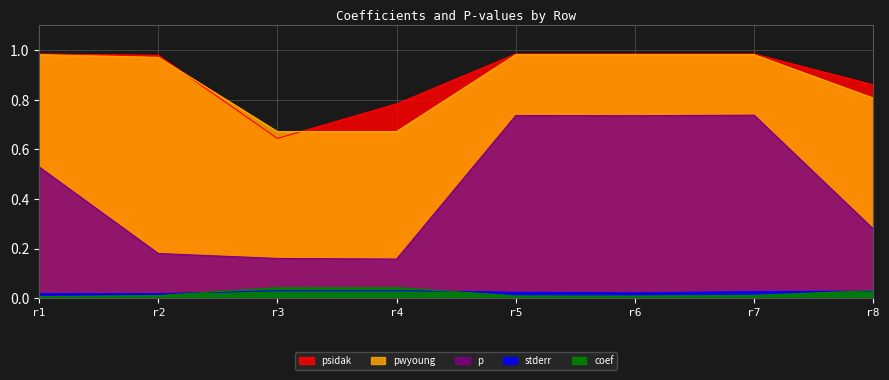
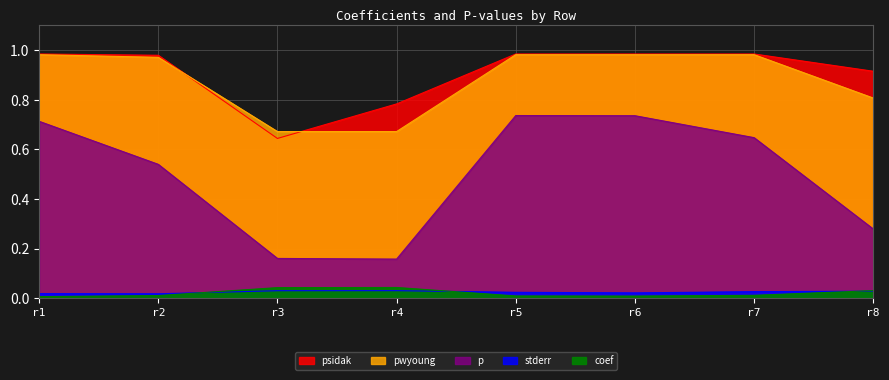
p, r1: 0.53 -> 0.71
p, r2: 0.18 -> 0.54
p, r7: 0.74 -> 0.65
psidak, r8: 0.86 -> 0.92
